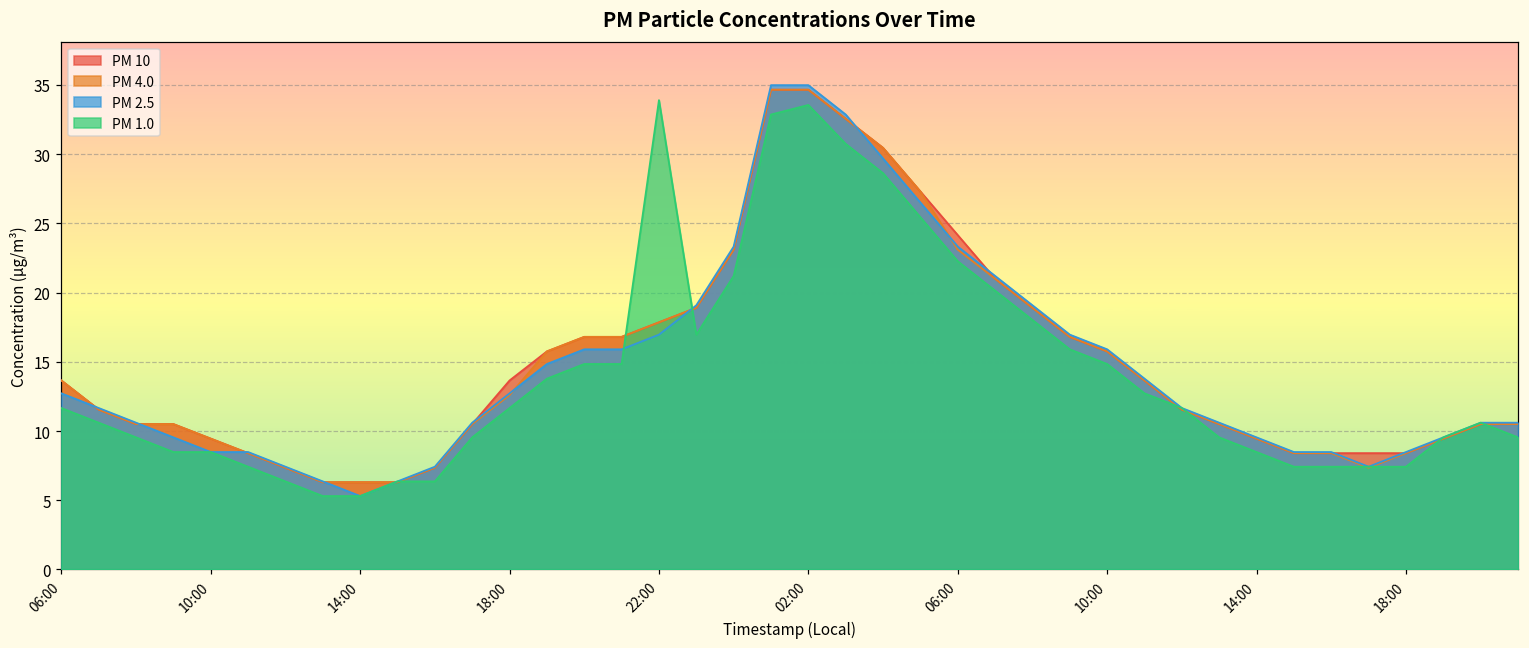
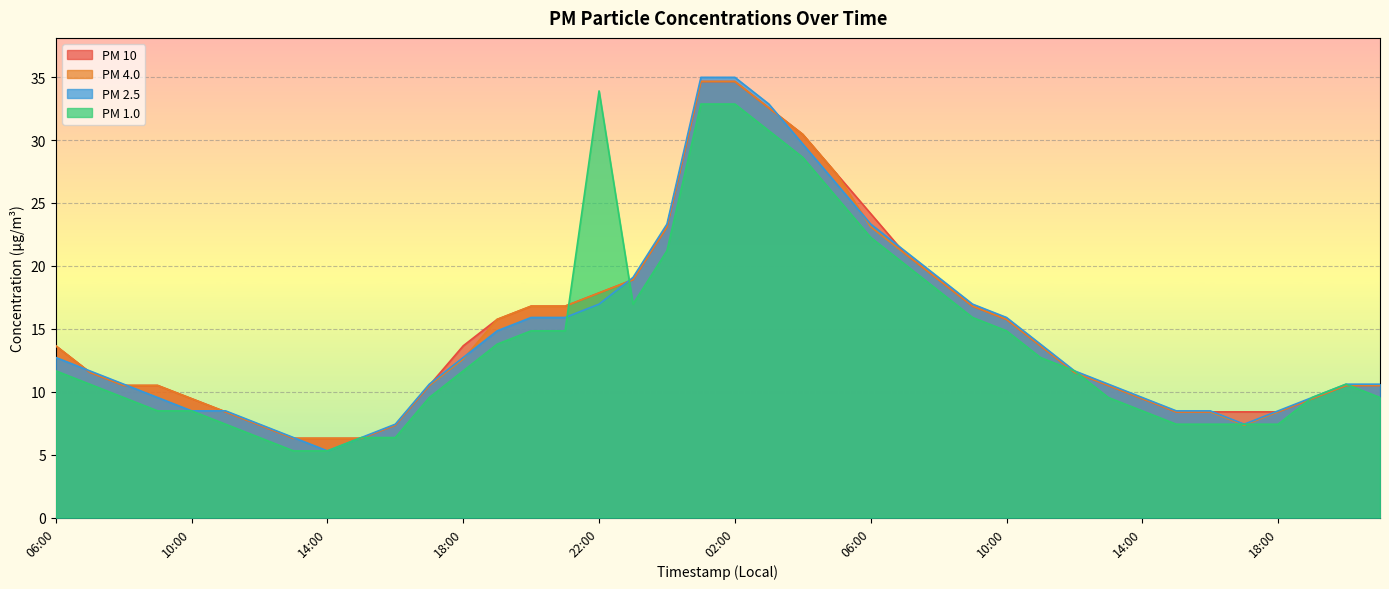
PM 1.0, 02:00: 33.6 -> 32.9
